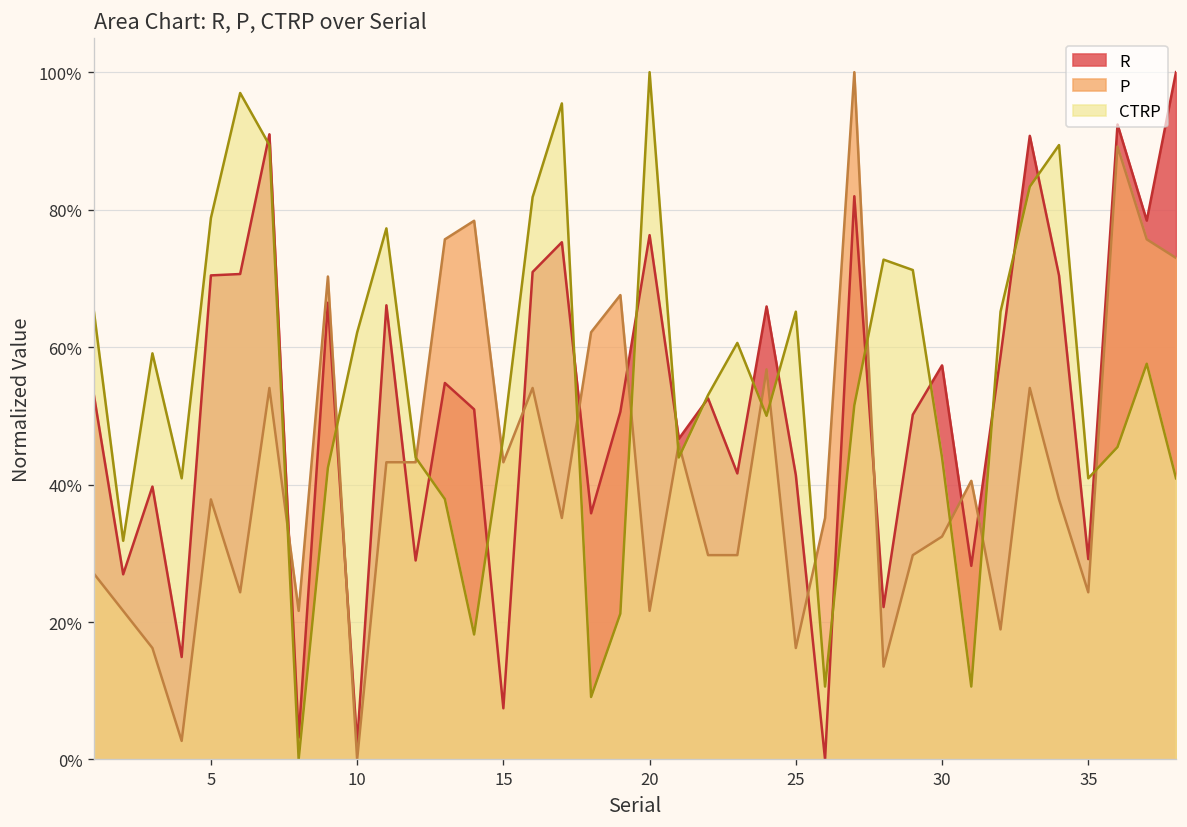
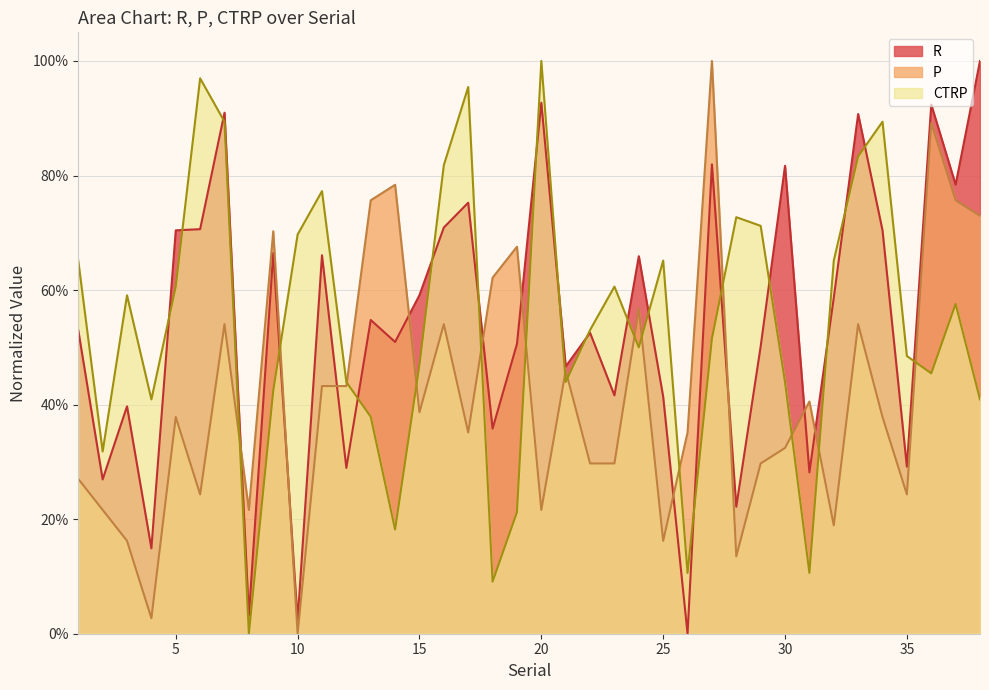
CTRP, 5: 79% -> 61%
CTRP, 10: 62% -> 70%
R, 15: 7% -> 59%
P, 15: 43% -> 39%
R, 20: 76% -> 93%
R, 30: 57% -> 82%
CTRP, 35: 41% -> 48%
